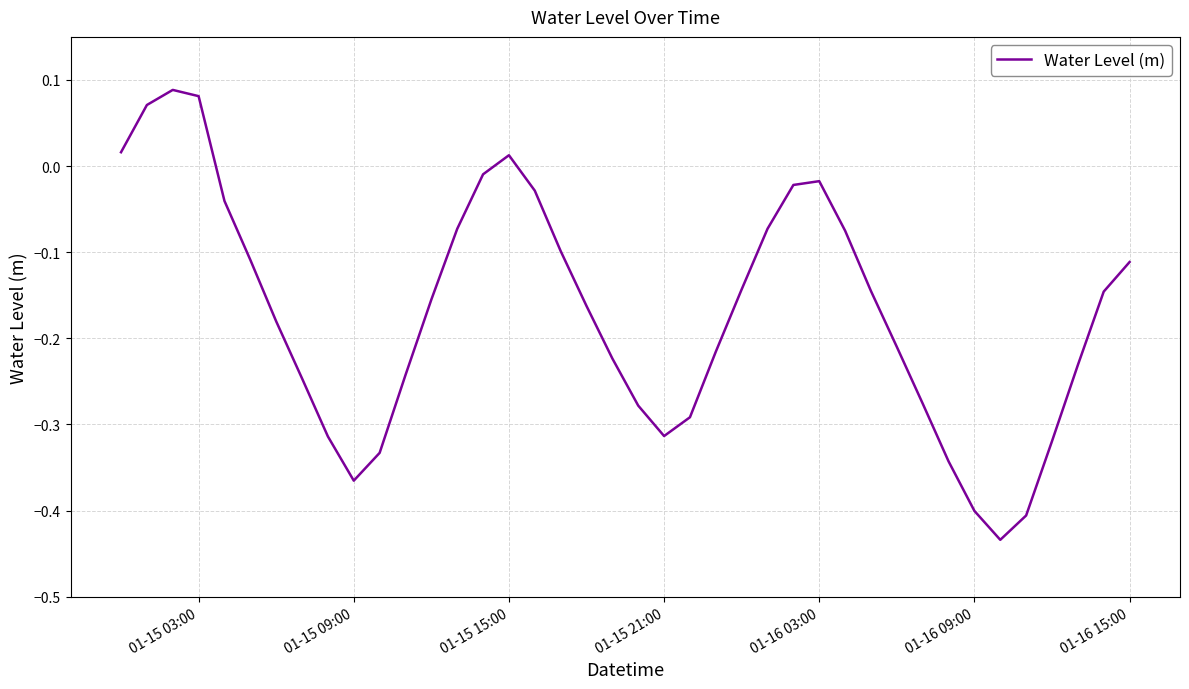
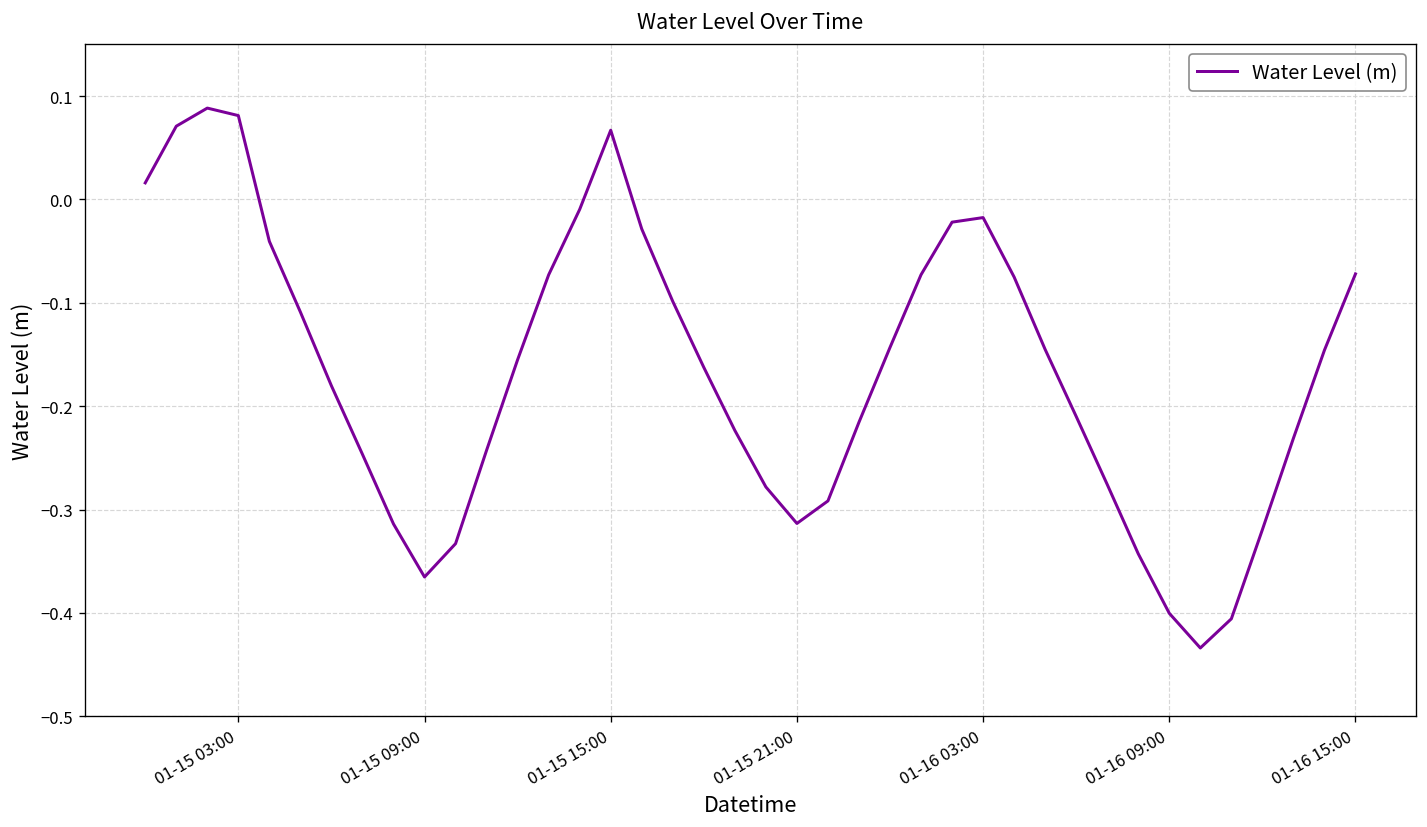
01-15 15:00: 0.01 -> 0.07
01-16 15:00: -0.11 -> -0.07
